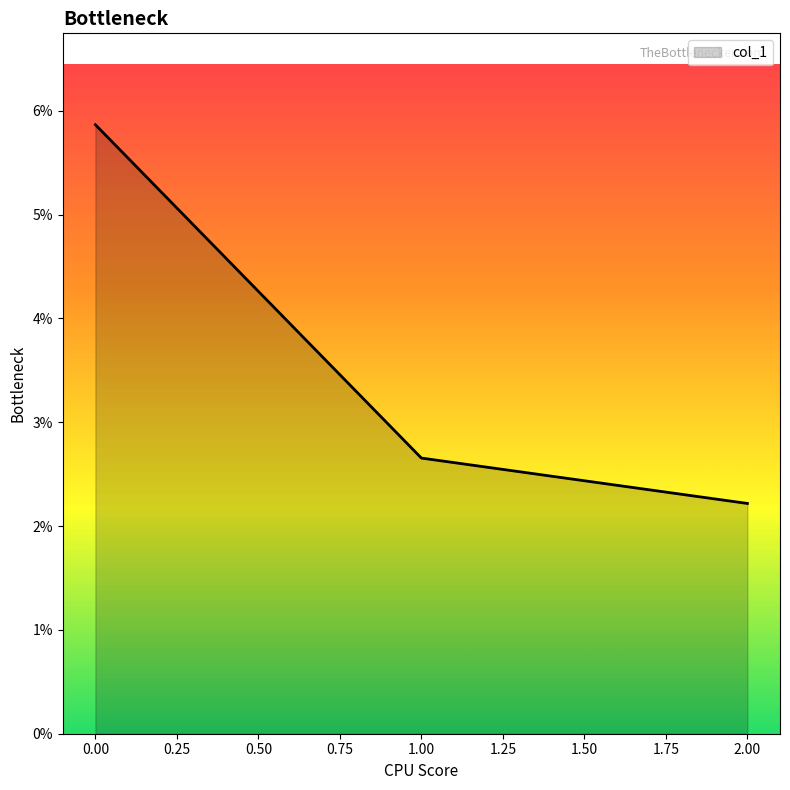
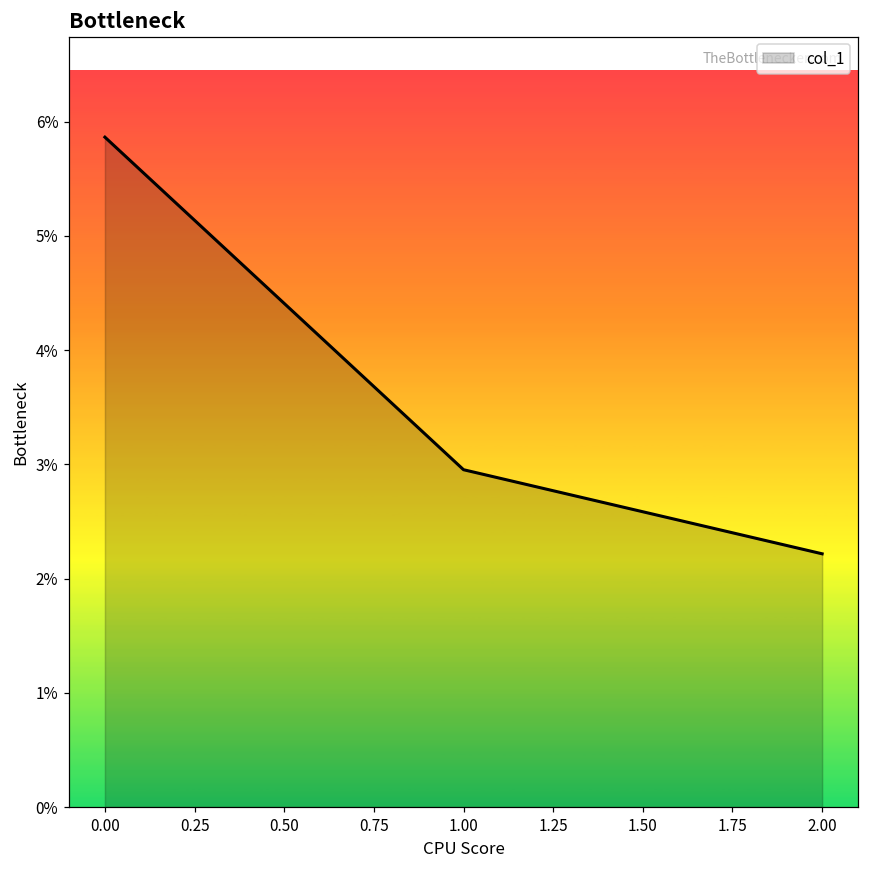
1.00: 2.65% -> 2.95%
